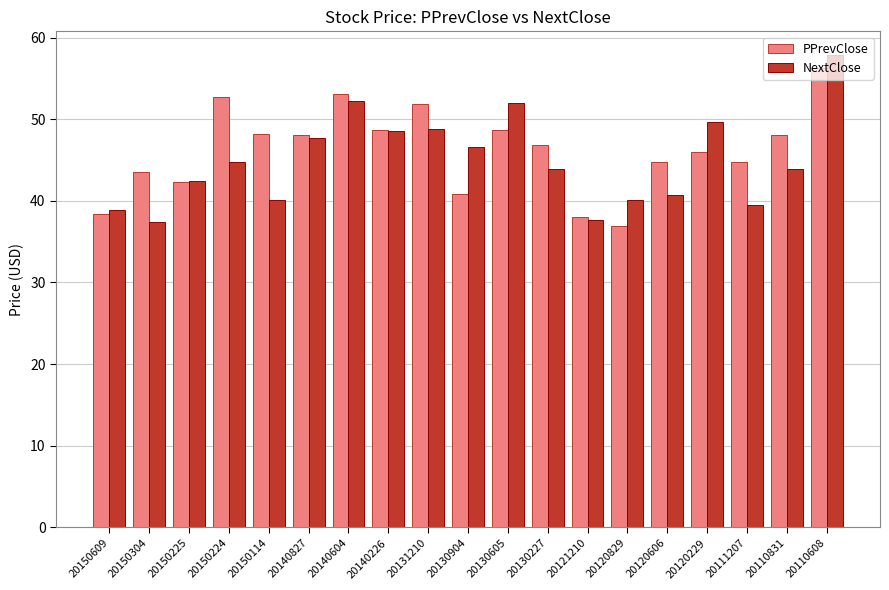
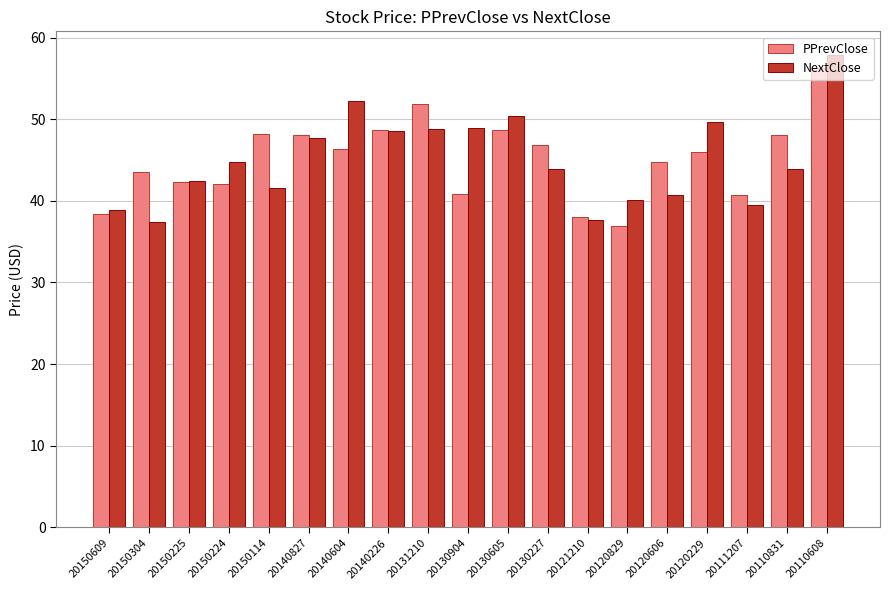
PPrevClose, 20150224: 53 -> 42
NextClose, 20150114: 40 -> 42
PPrevClose, 20140604: 53 -> 46
NextClose, 20130904: 47 -> 49
NextClose, 20130605: 52 -> 50
PPrevClose, 20111207: 45 -> 41
